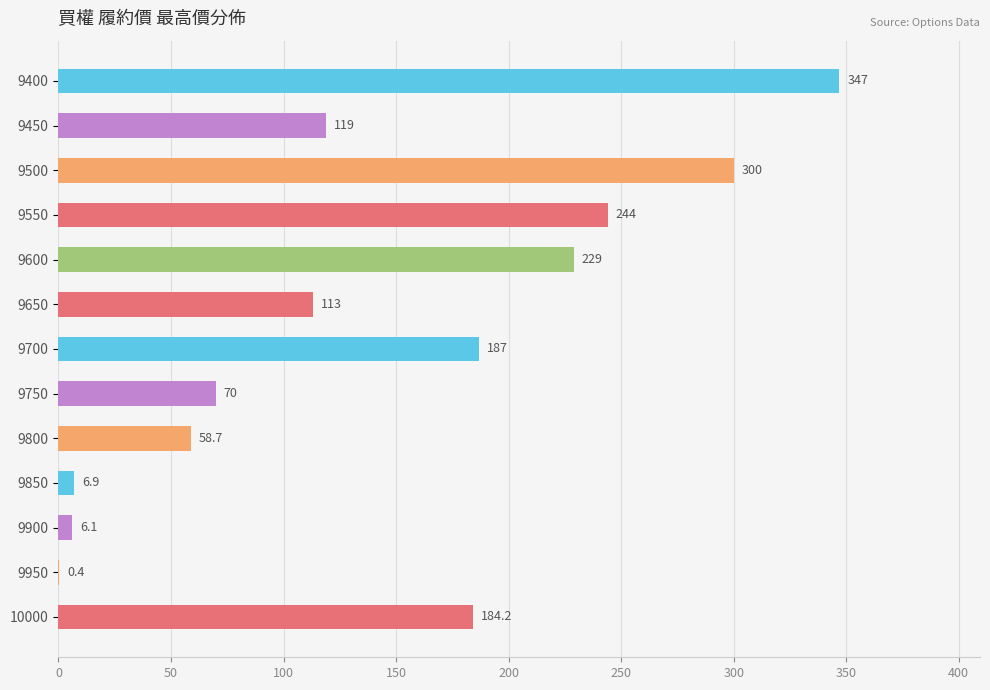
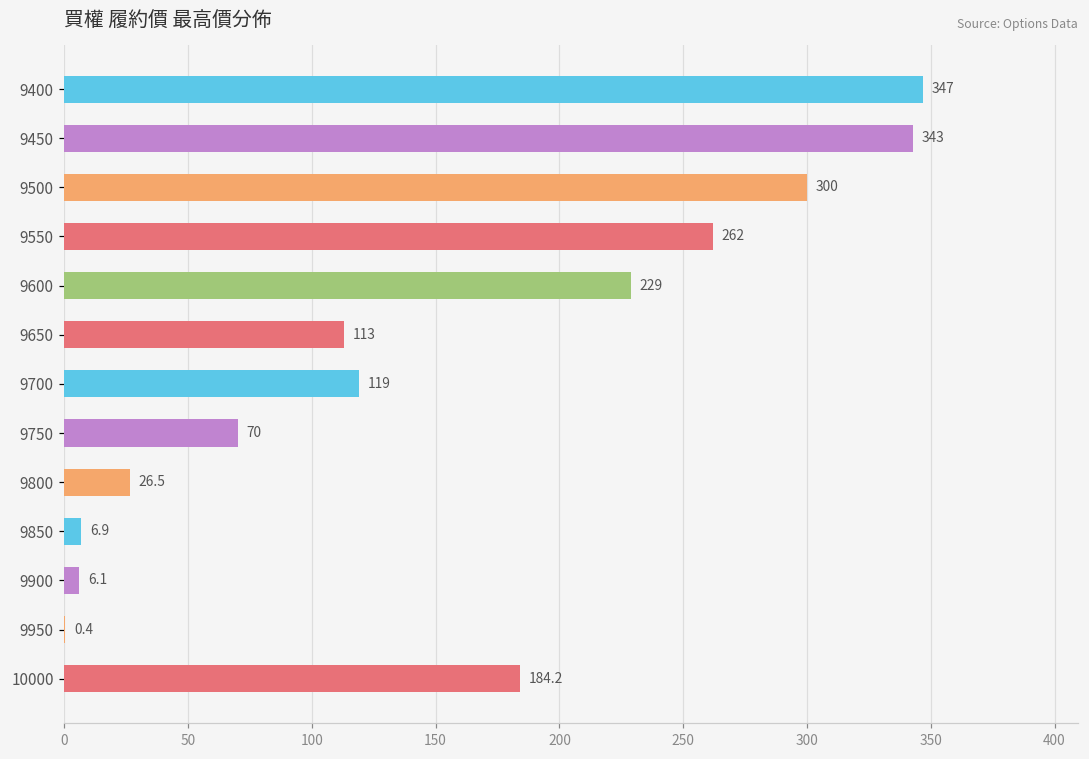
9450: 119 -> 343
9550: 244 -> 262
9700: 187 -> 119
9800: 58.7 -> 26.5
